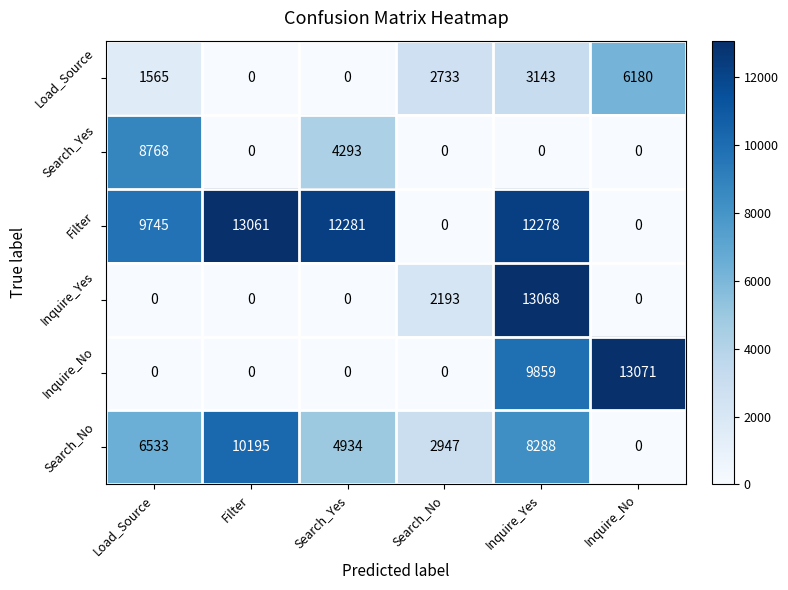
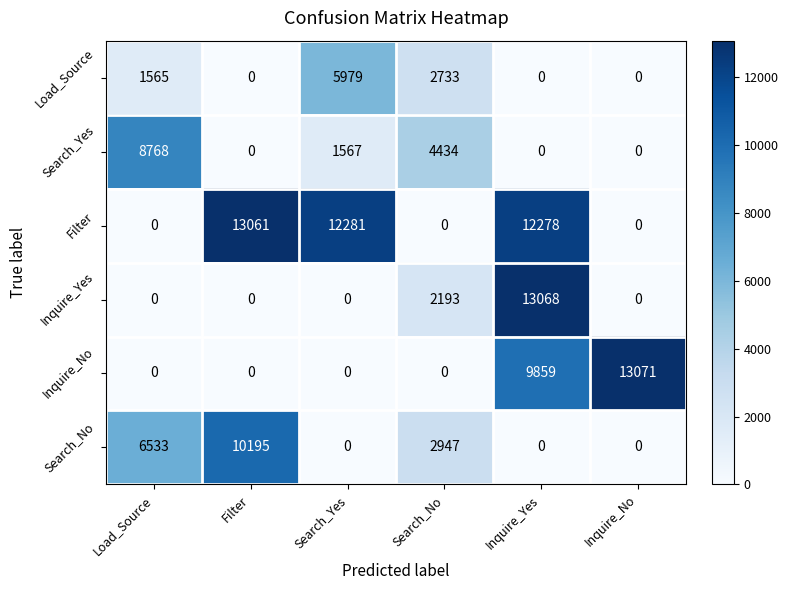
Load_Source, Search_Yes: 0 -> 5979
Load_Source, Inquire_Yes: 3143 -> 0
Load_Source, Inquire_No: 6180 -> 0
Search_Yes, Search_Yes: 4293 -> 1567
Search_Yes, Search_No: 0 -> 4434
Filter, Load_Source: 9745 -> 0
Search_No, Search_Yes: 4934 -> 0
Search_No, Inquire_Yes: 8288 -> 0
